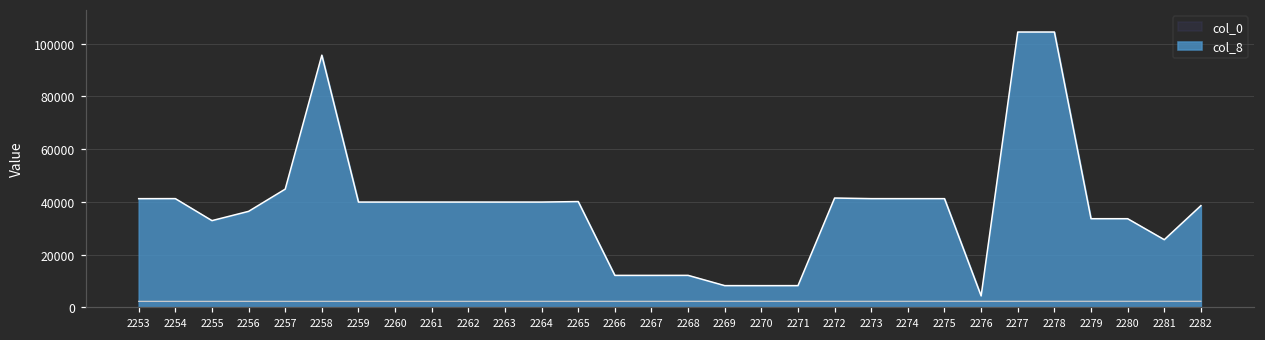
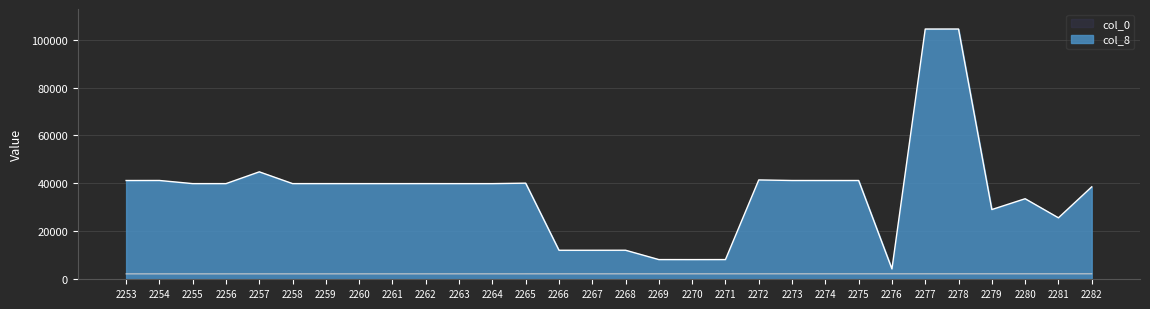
col_8, 2255: 33000 -> 40000
col_8, 2256: 36000 -> 40000
col_8, 2258: 96000 -> 40000
col_8, 2279: 34000 -> 29000
